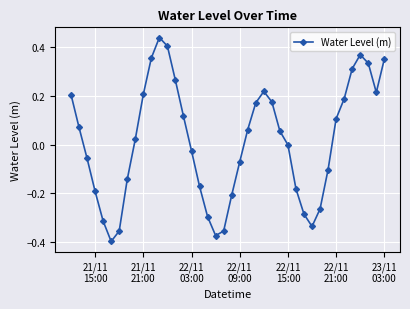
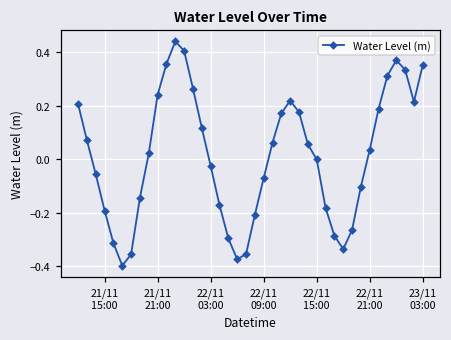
21/11 21:00: 0.21 -> 0.24
22/11 21:00: 0.11 -> 0.04
